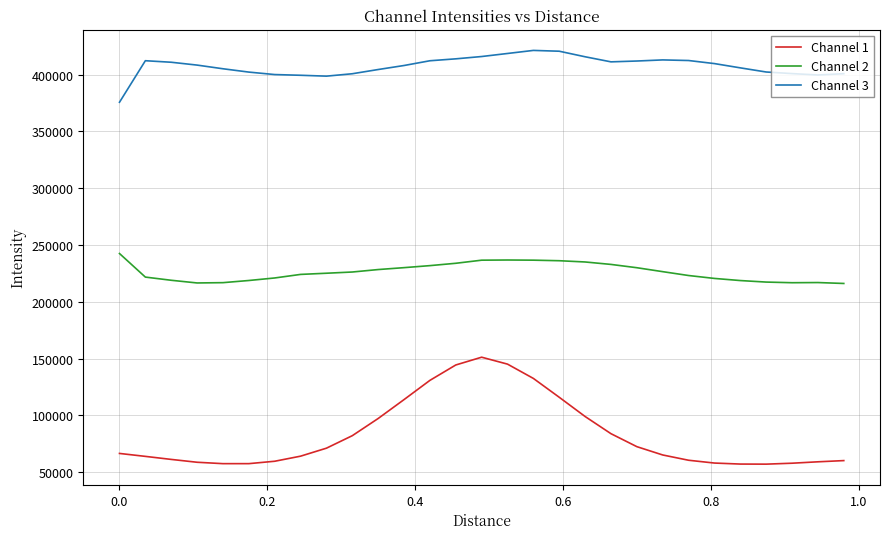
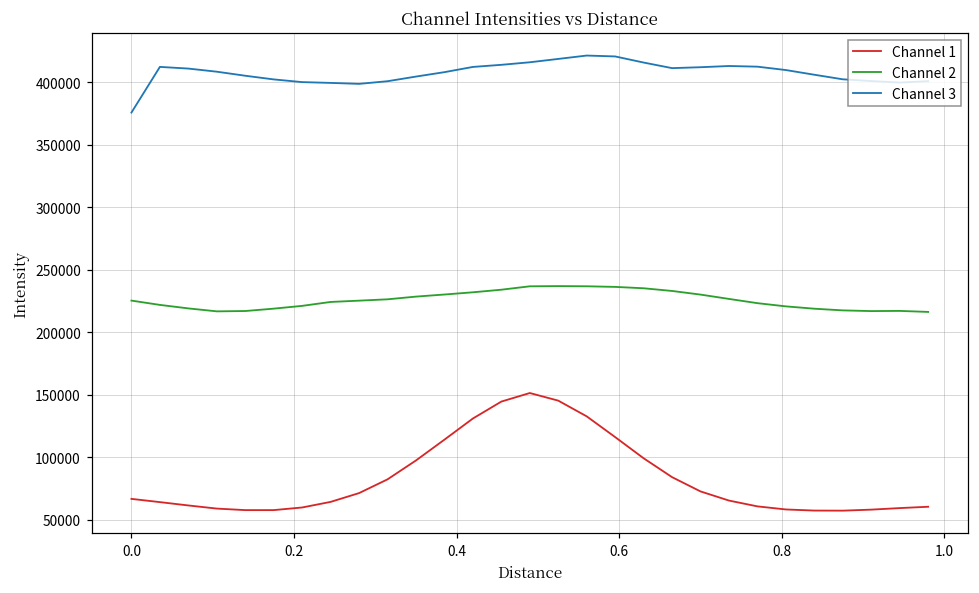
Channel 2, 0.0: 243000 -> 225000
